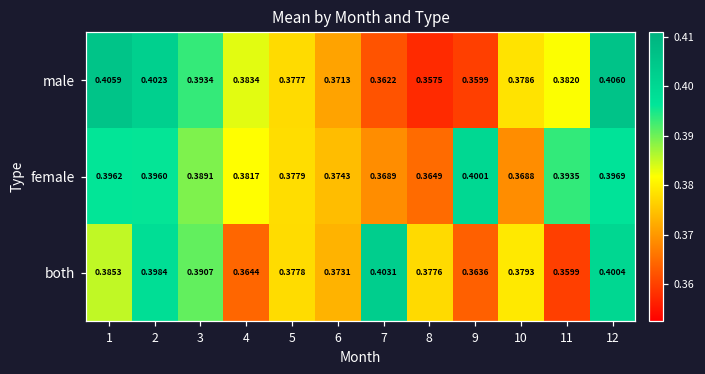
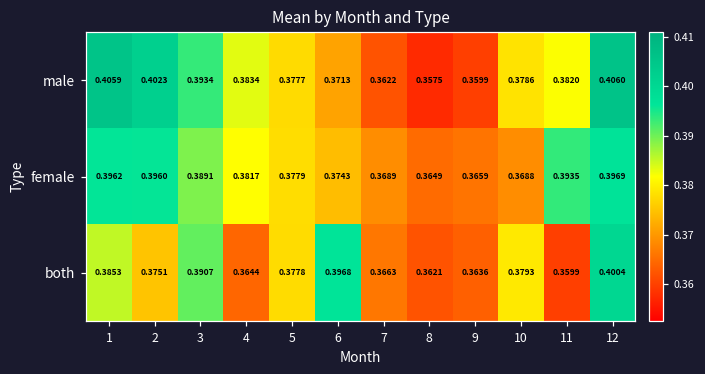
female, 9: 0.4001 -> 0.3659
both, 2: 0.3984 -> 0.3751
both, 6: 0.3731 -> 0.3968
both, 7: 0.4031 -> 0.3663
both, 8: 0.3776 -> 0.3621
